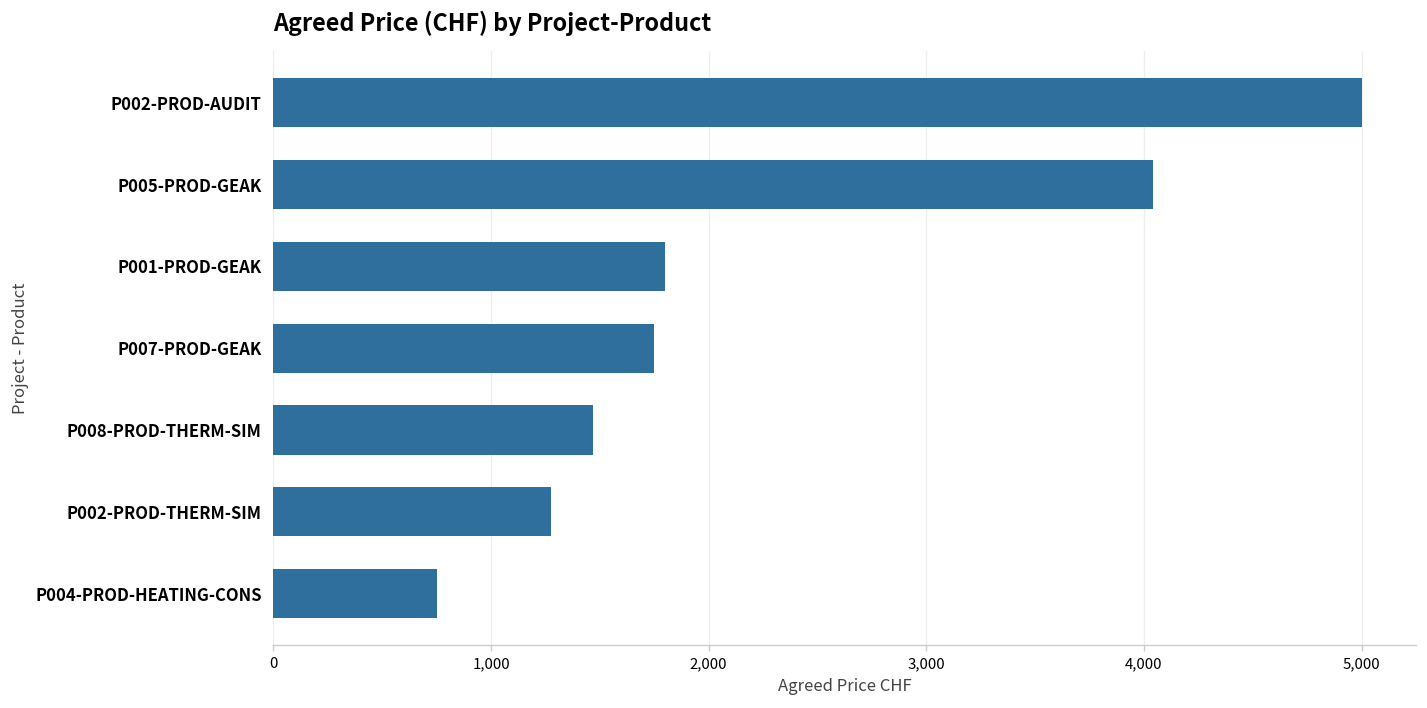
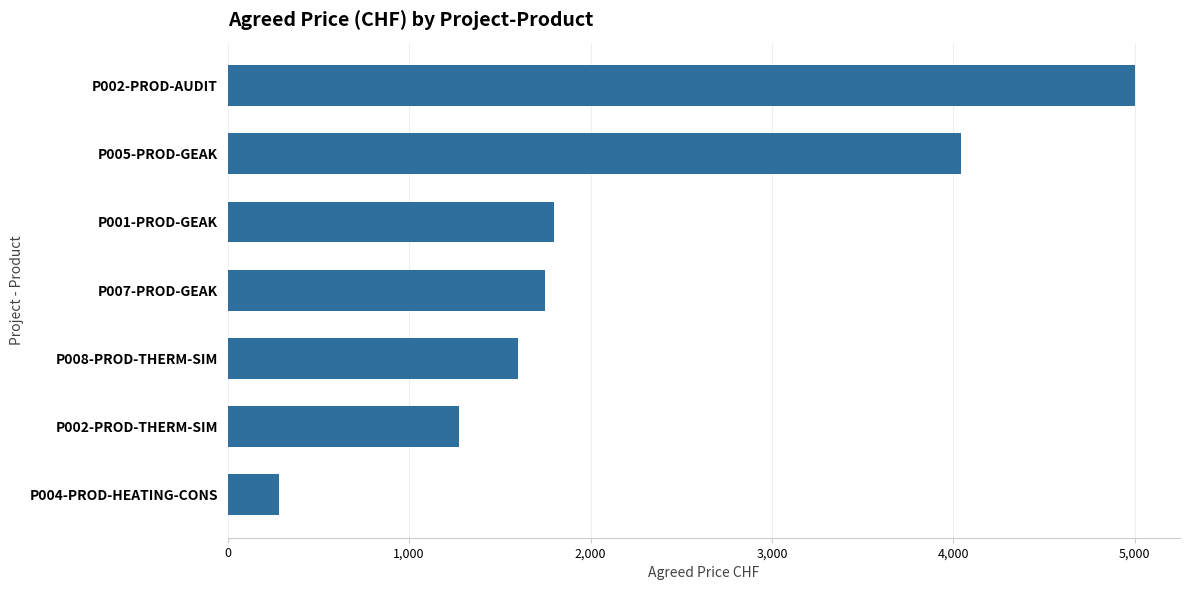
P008-PROD-THERM-SIM: 1,470 -> 1,600
P004-PROD-HEATING-CONS: 750 -> 280
